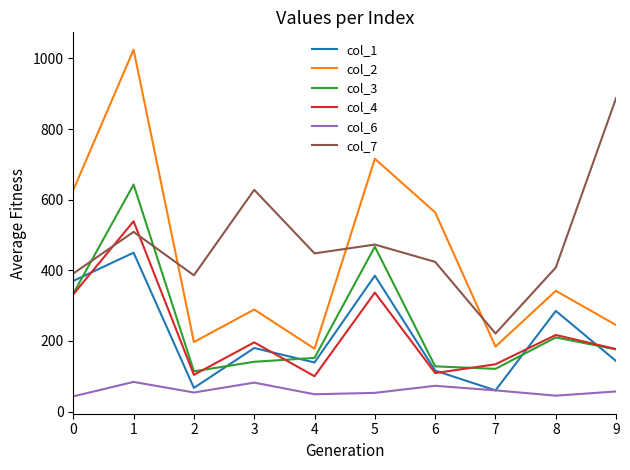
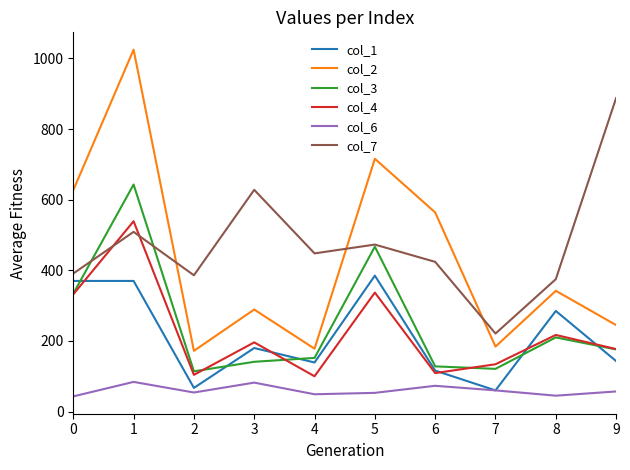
col_1, 1: 450 -> 370
col_2, 2: 200 -> 170
col_7, 8: 410 -> 380
